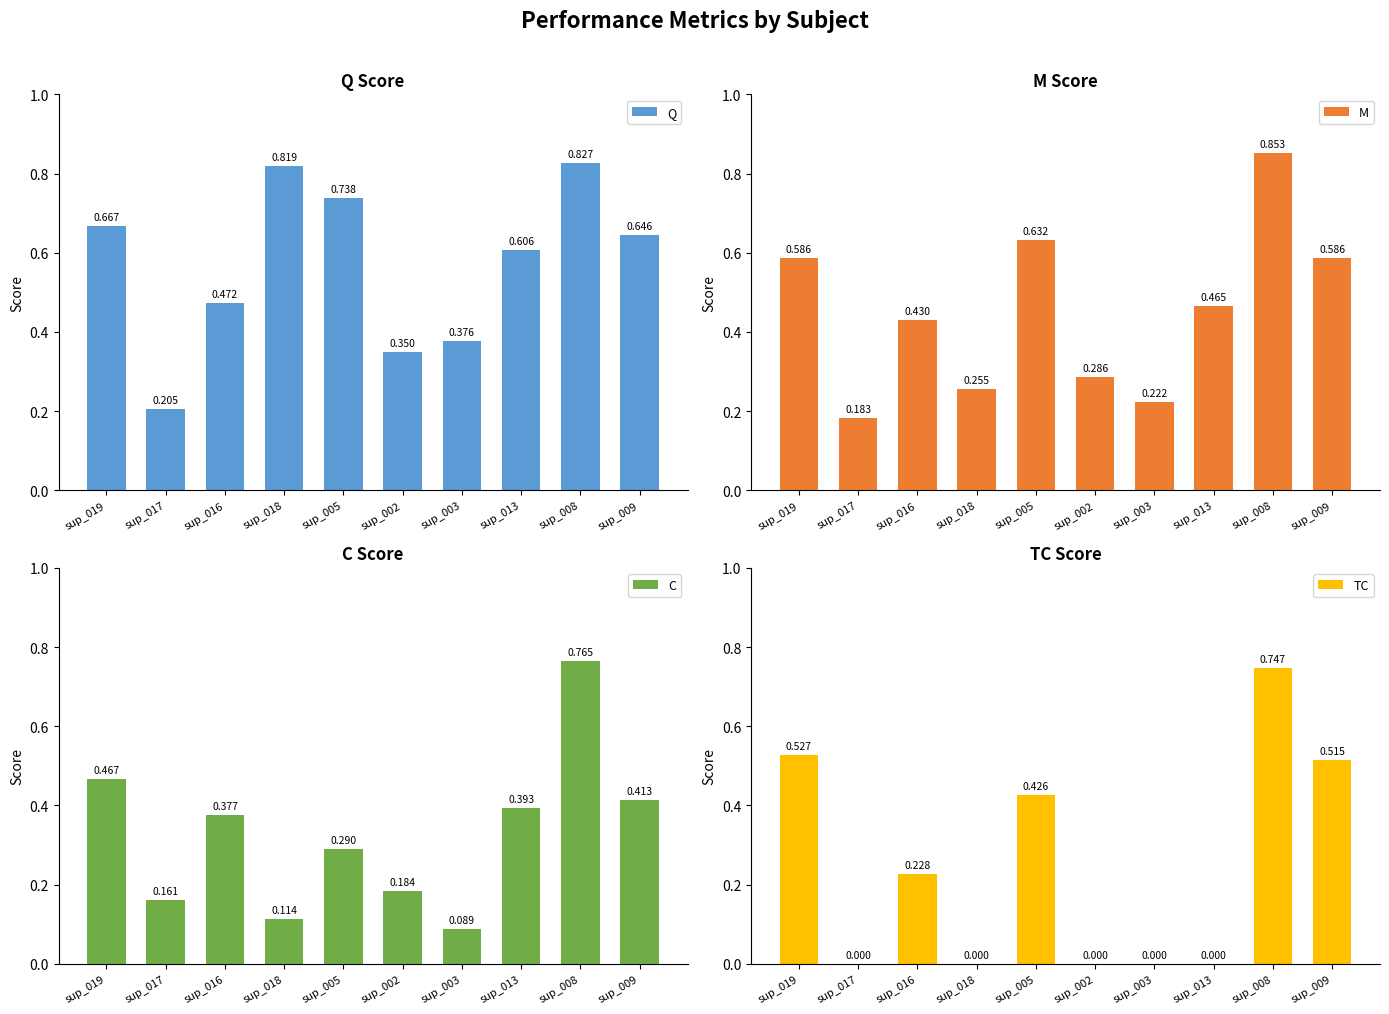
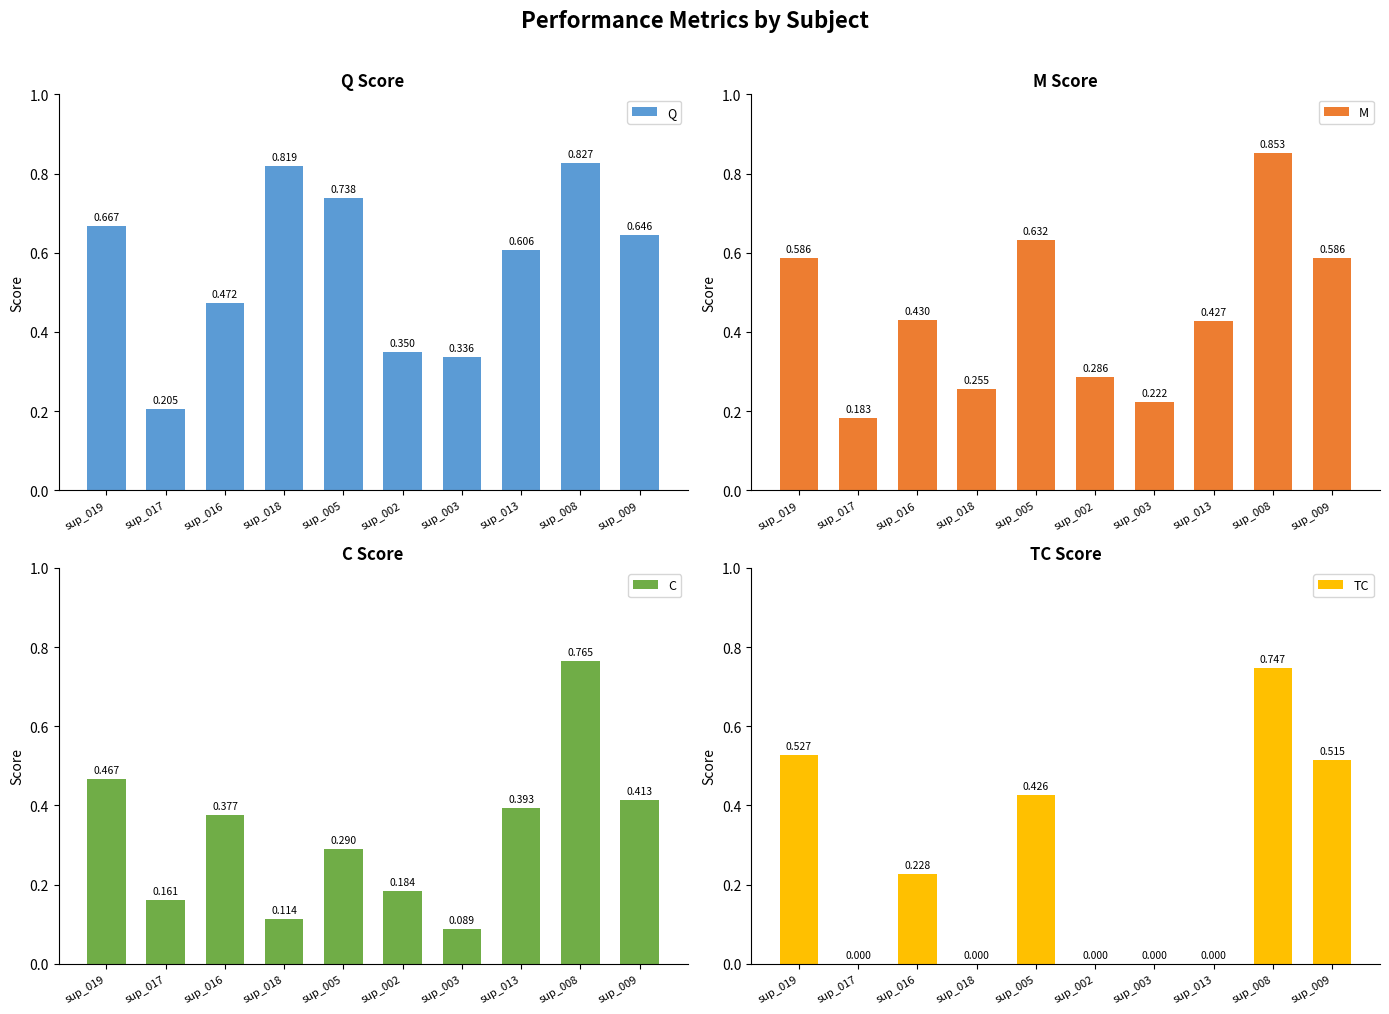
Q Score, sup_003: 0.376 -> 0.336
M Score, sup_013: 0.465 -> 0.427
